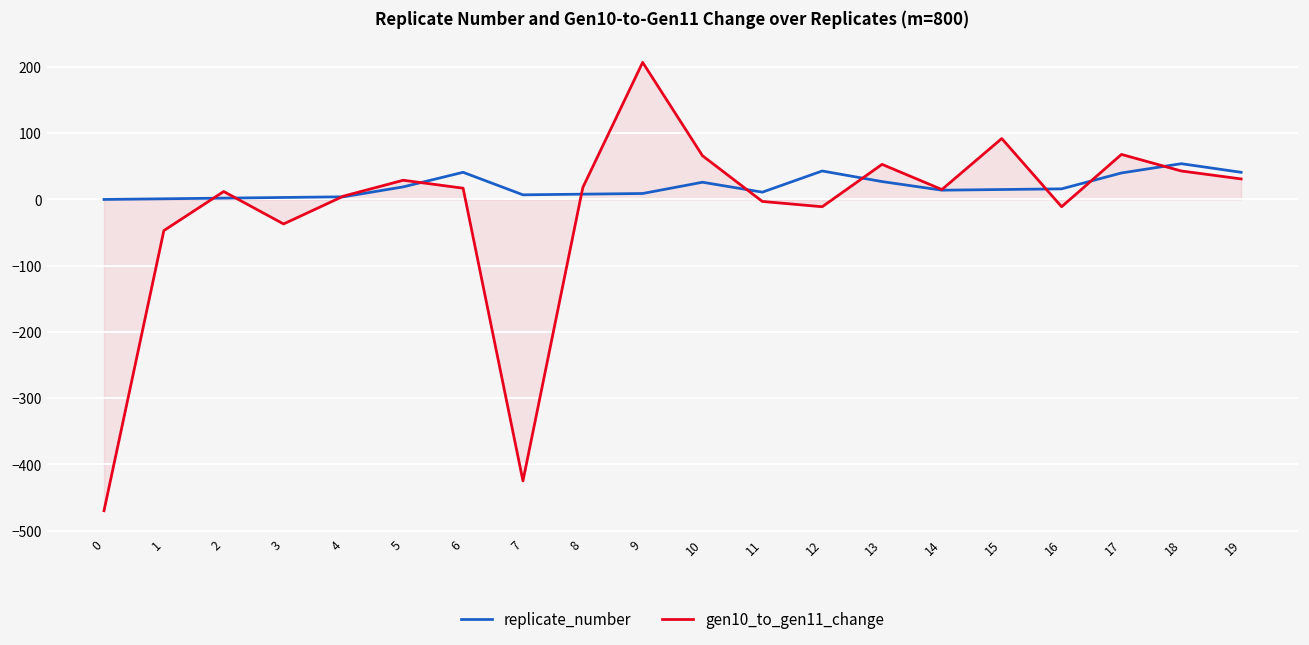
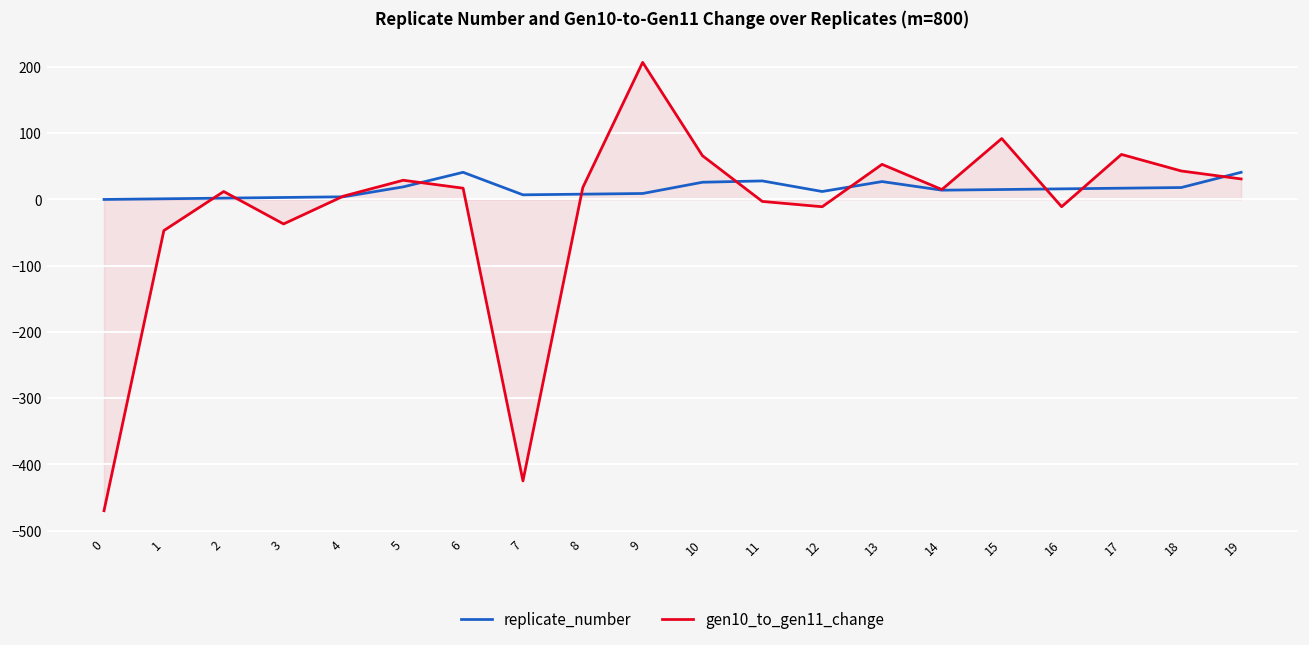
replicate_number, 11: 10 -> 30
replicate_number, 12: 40 -> 10
replicate_number, 17: 40 -> 20
replicate_number, 18: 50 -> 20
